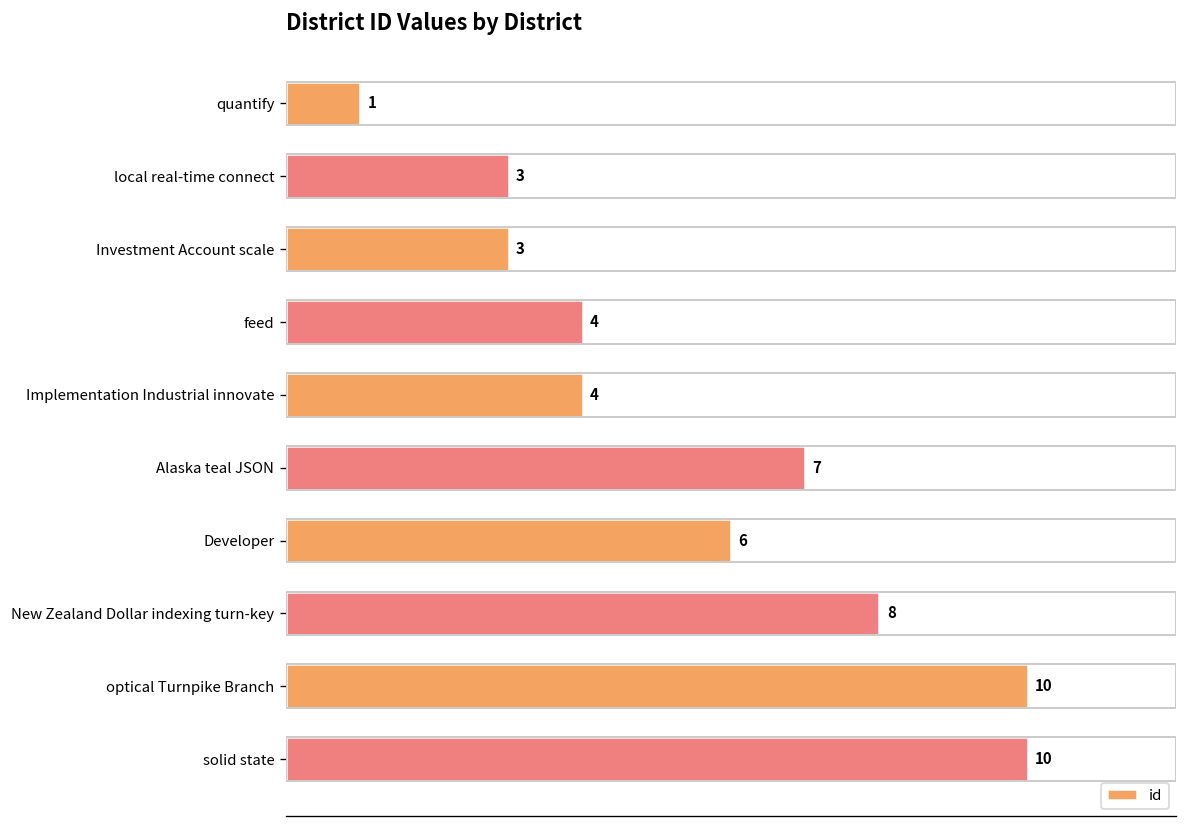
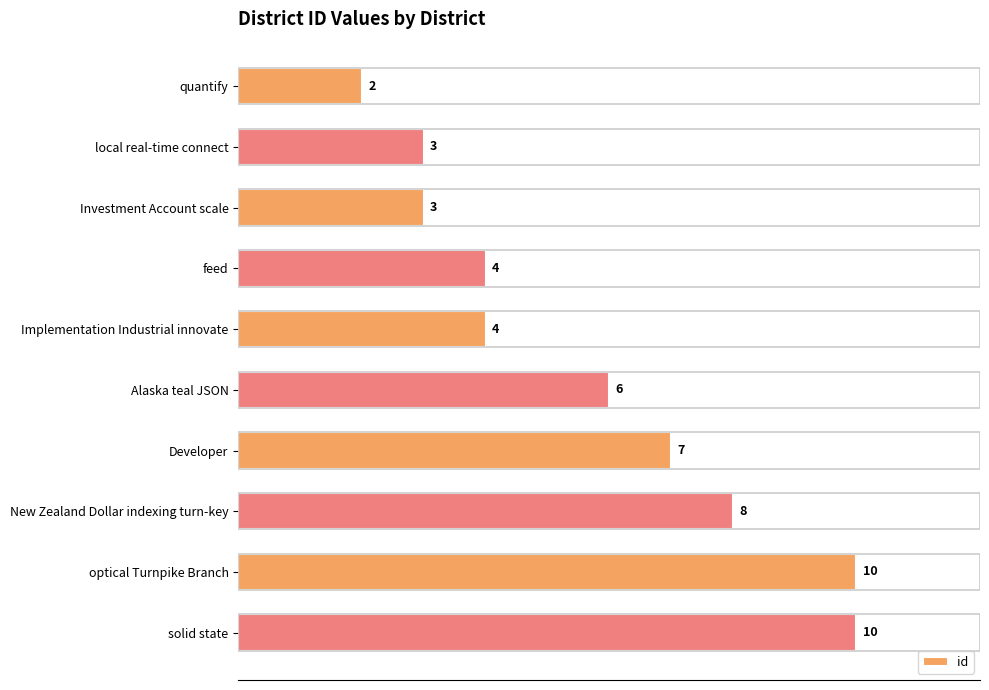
quantify: 1 -> 2
Alaska teal JSON: 7 -> 6
Developer: 6 -> 7
